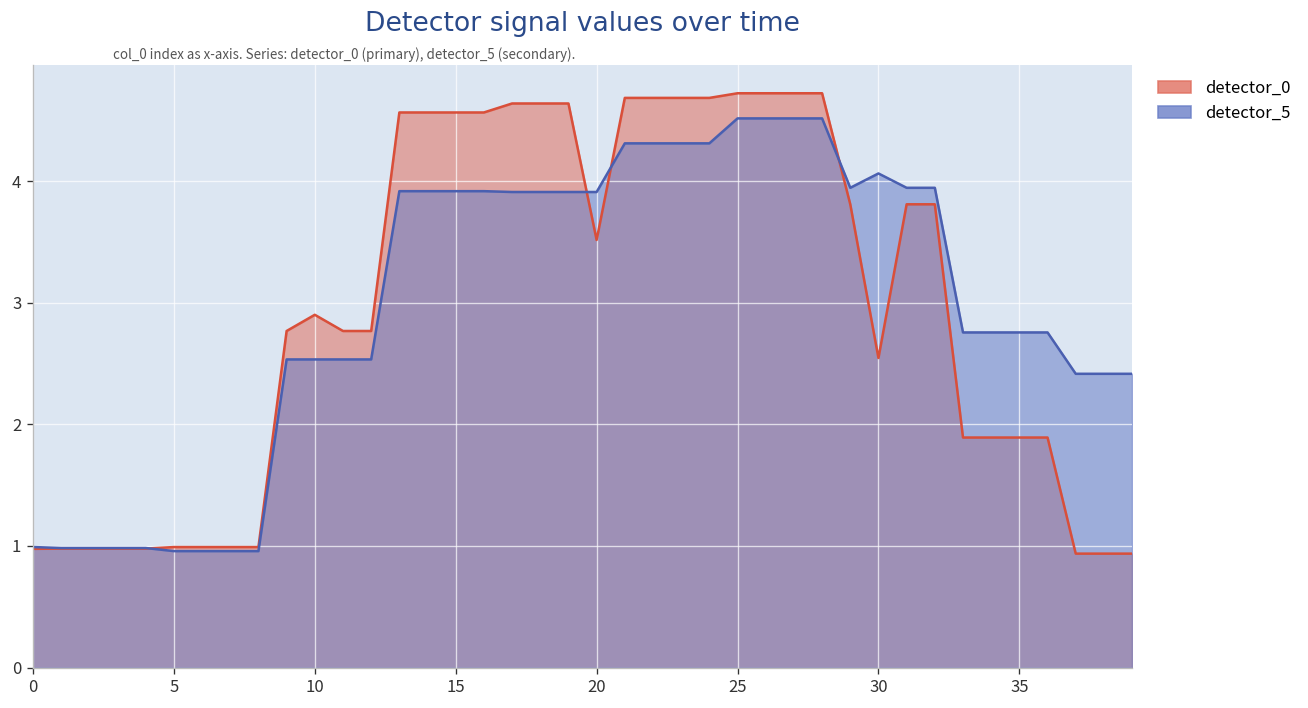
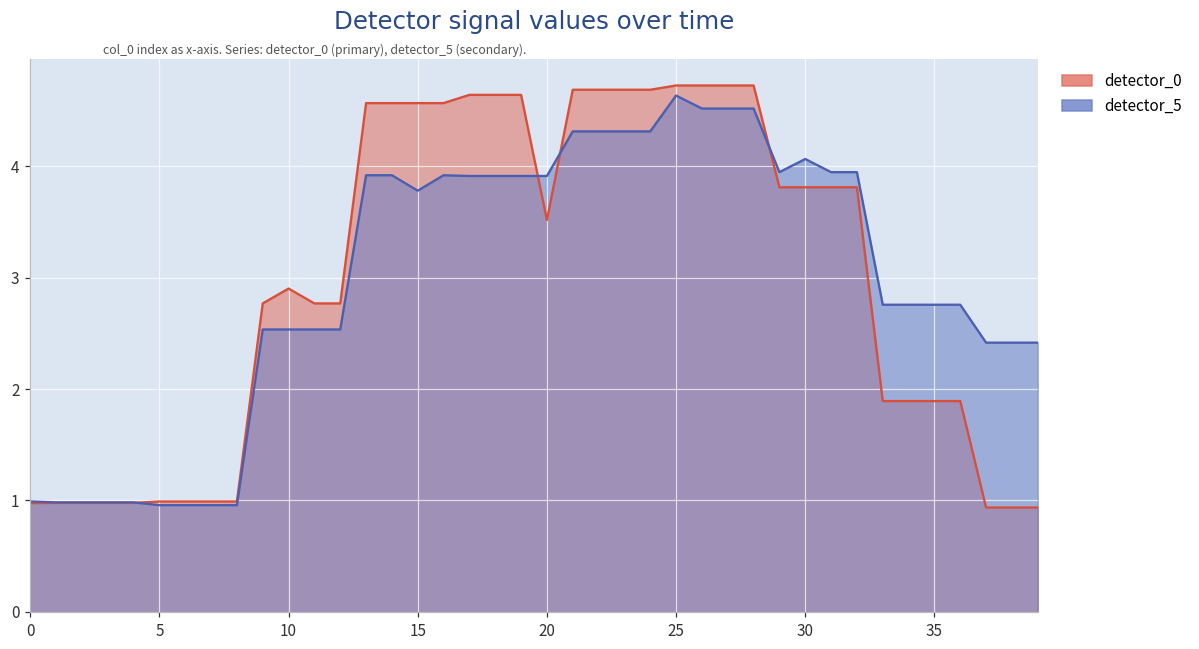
detector_5, 15: 3.92 -> 3.78
detector_5, 25: 4.52 -> 4.63
detector_0, 30: 2.55 -> 3.81
